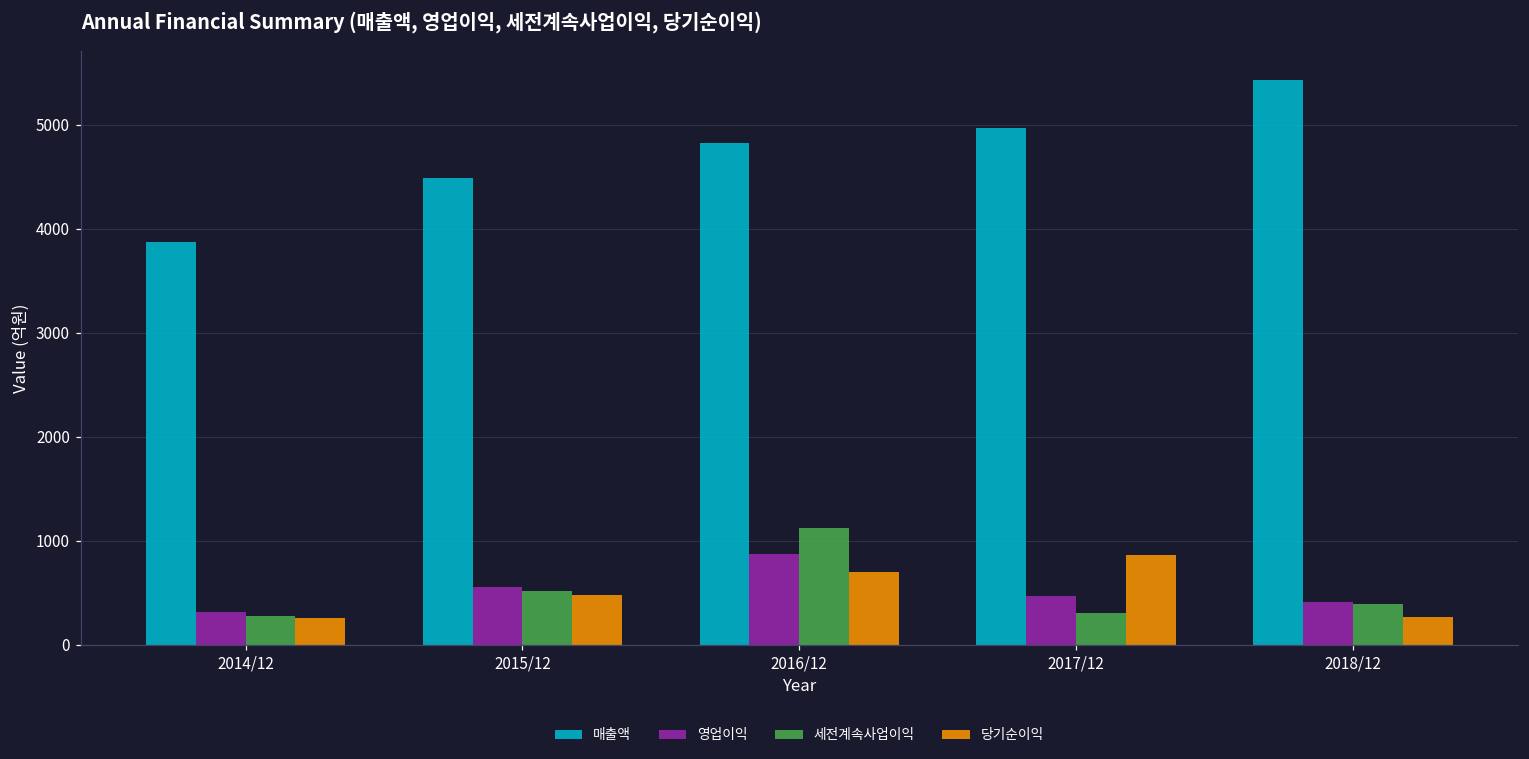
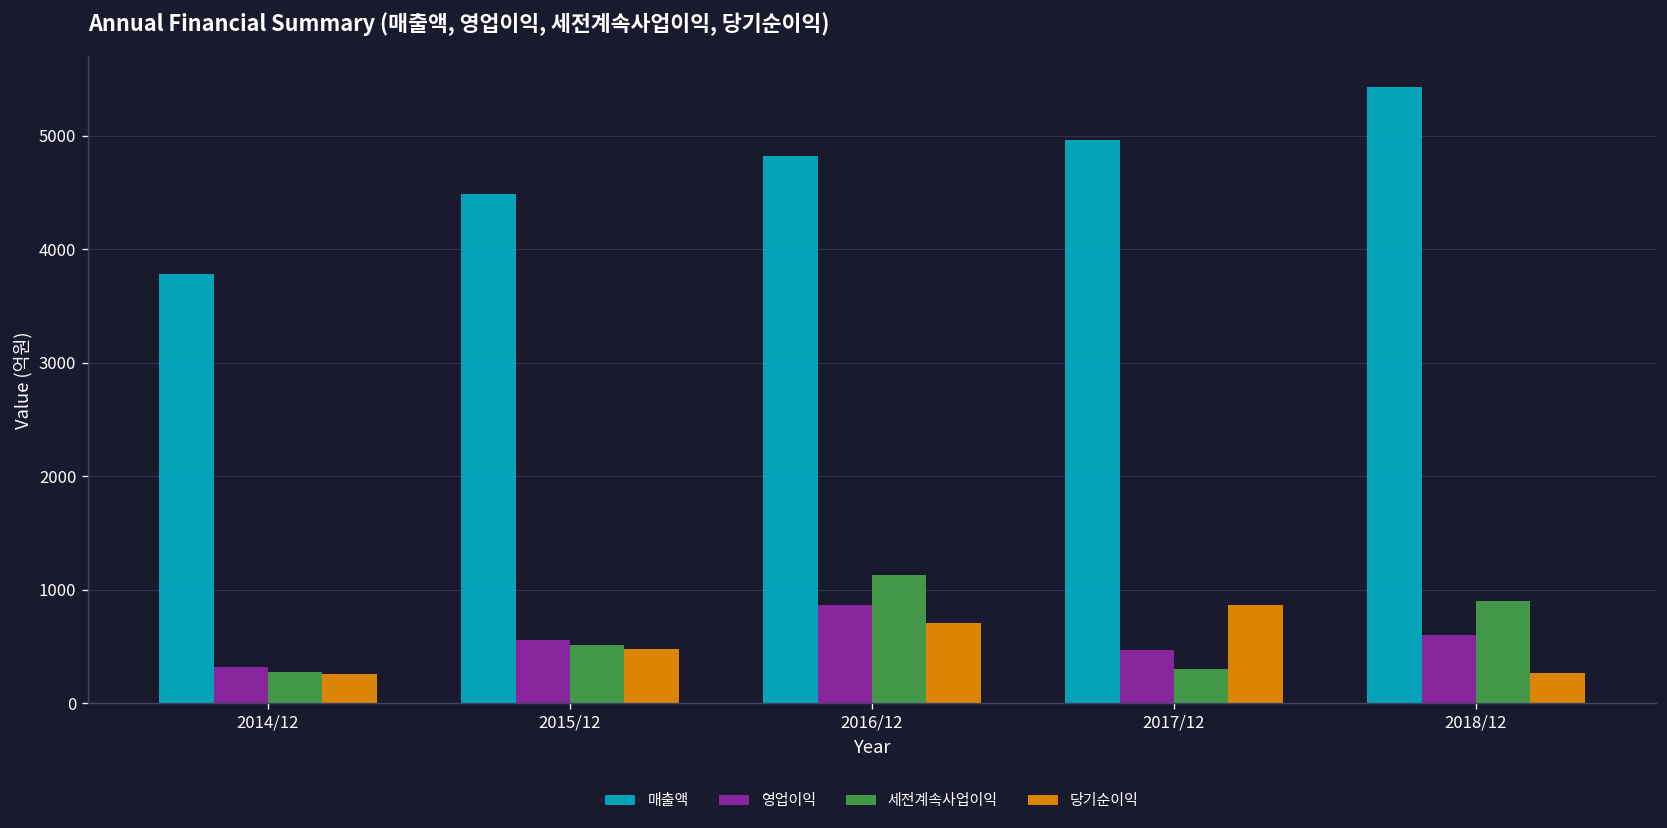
매출액, 2014/12: 3900 -> 3800
영업이익, 2018/12: 400 -> 600
세전계속사업이익, 2018/12: 400 -> 900
